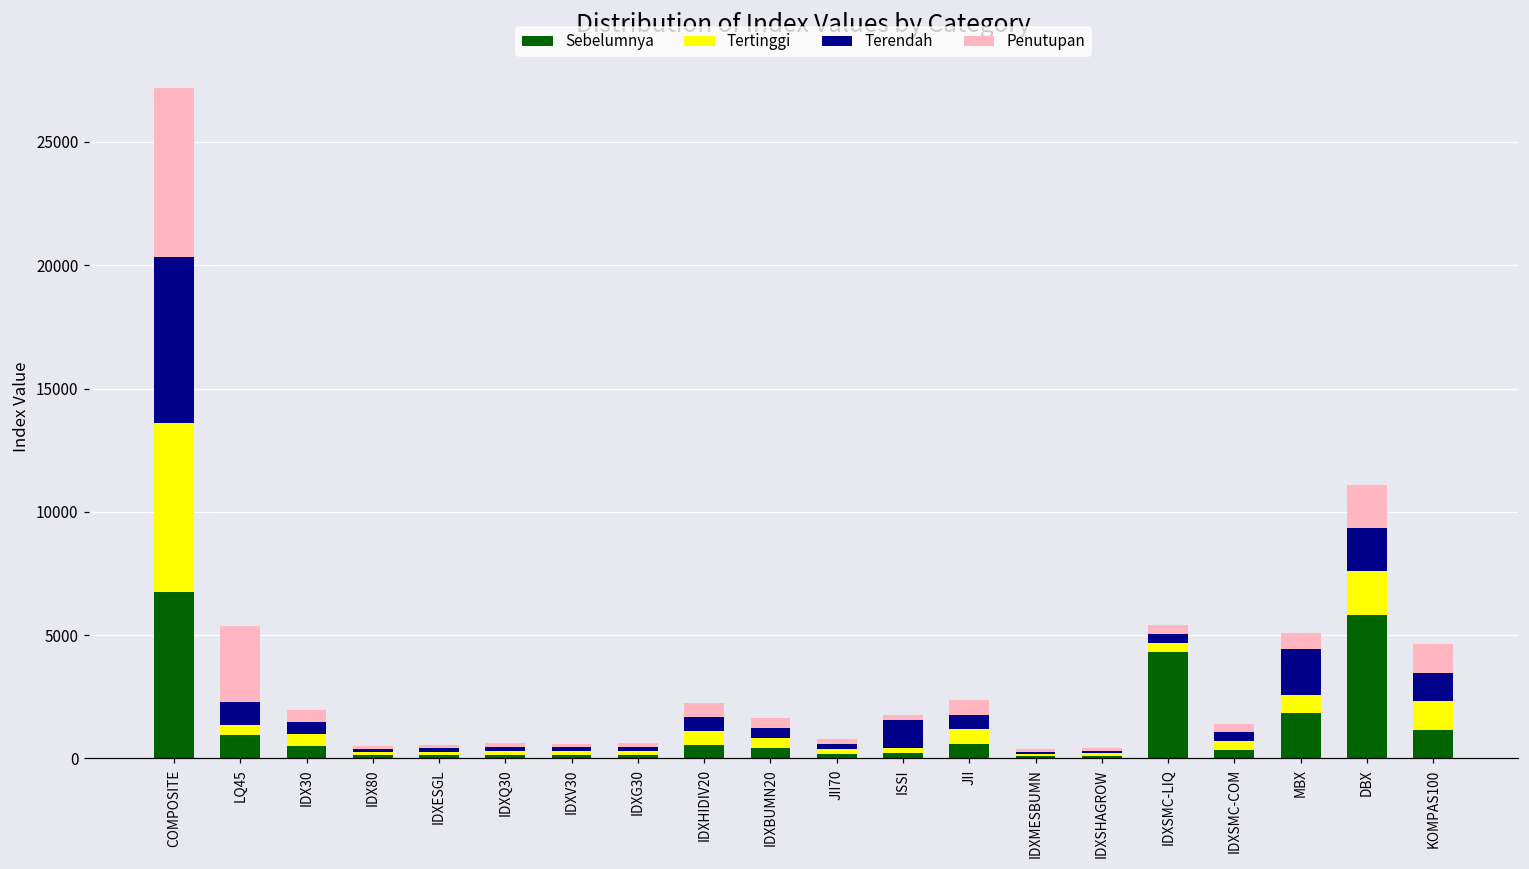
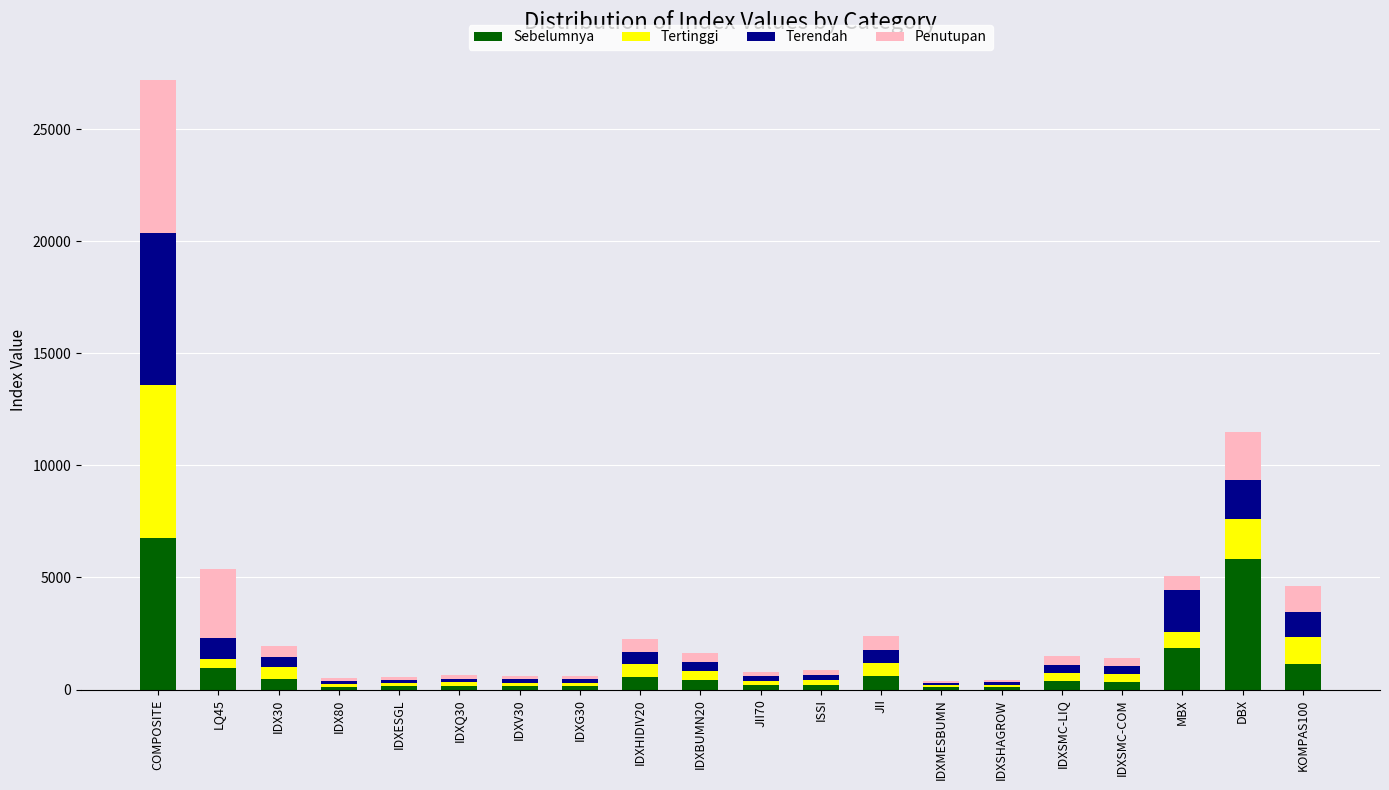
Terendah, ISSI: 1100 -> 200
Sebelumnya, IDXSMC-LIQ: 4300 -> 400
Penutupan, DBX: 1800 -> 2100
